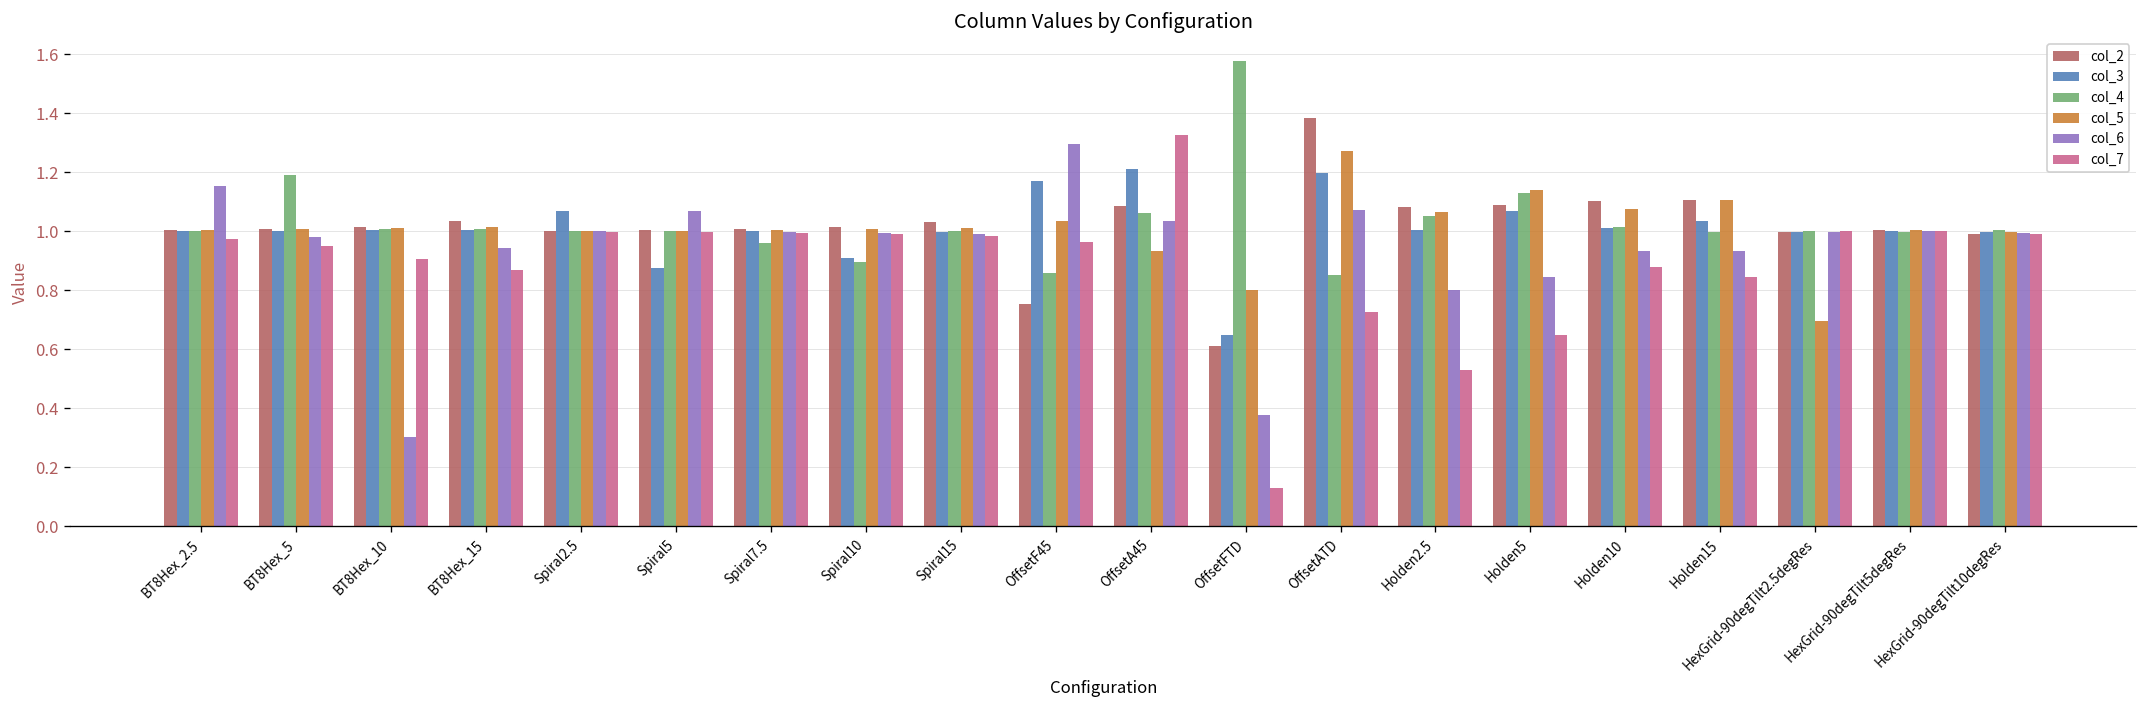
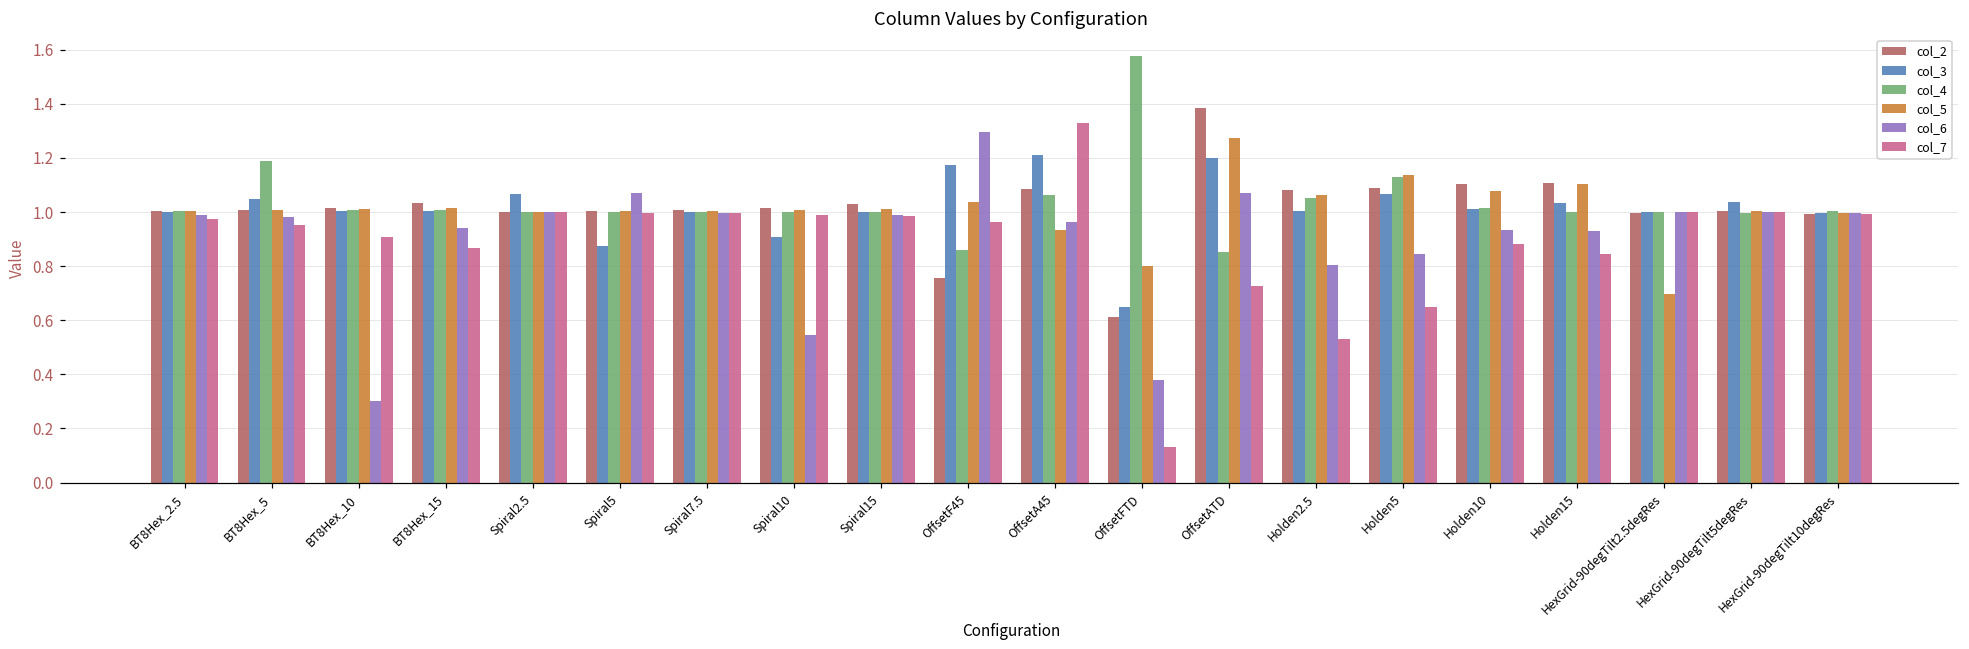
col_6, BT8Hex_2.5: 1.15 -> 0.99
col_3, BT8Hex_5: 1.00 -> 1.05
col_4, Spiral7.5: 0.96 -> 1.00
col_4, Spiral10: 0.89 -> 1.00
col_6, Spiral10: 0.99 -> 0.55
col_6, OffsetA45: 1.04 -> 0.96
col_3, HexGrid-90degTilt5degRes: 1.00 -> 1.04
